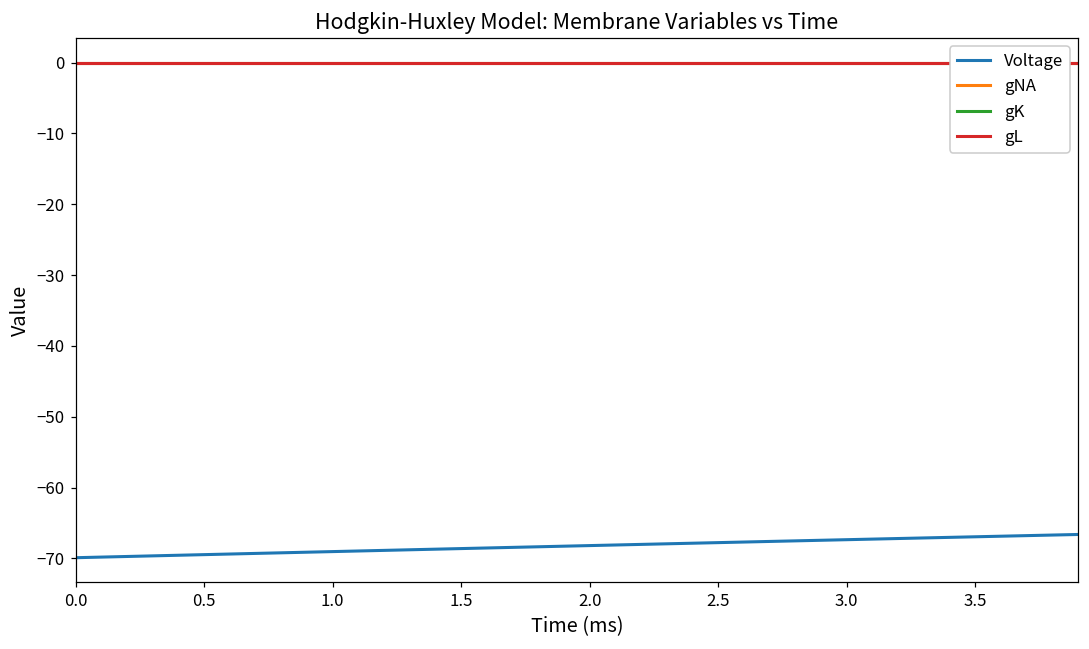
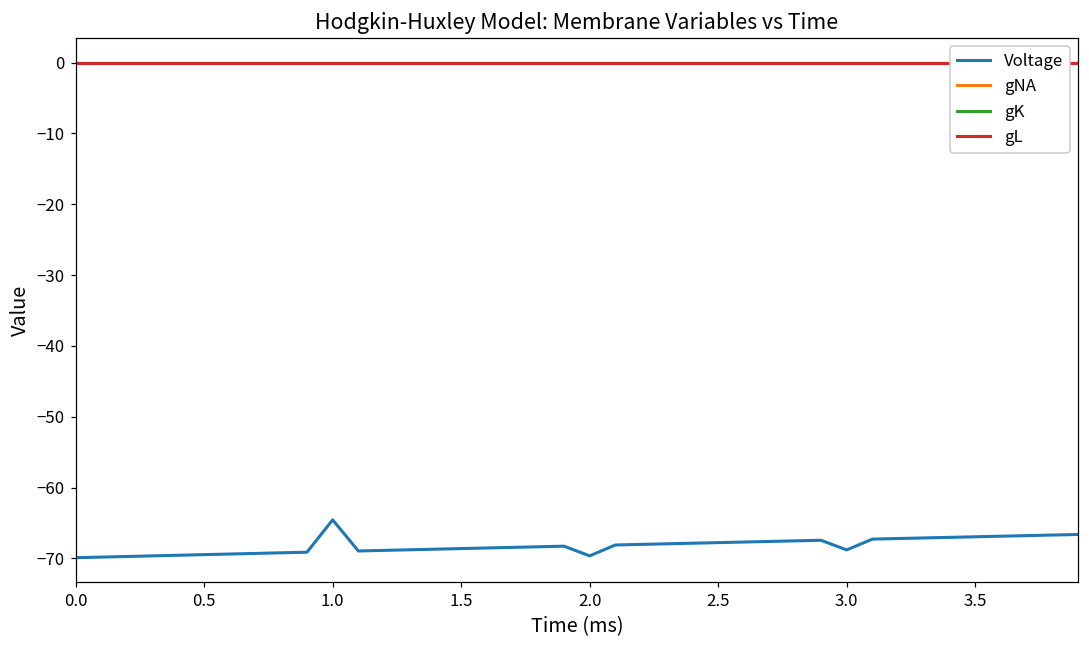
Voltage, 1.0: -69 -> -65
Voltage, 2.0: -68 -> -70
Voltage, 3.0: -67 -> -69
